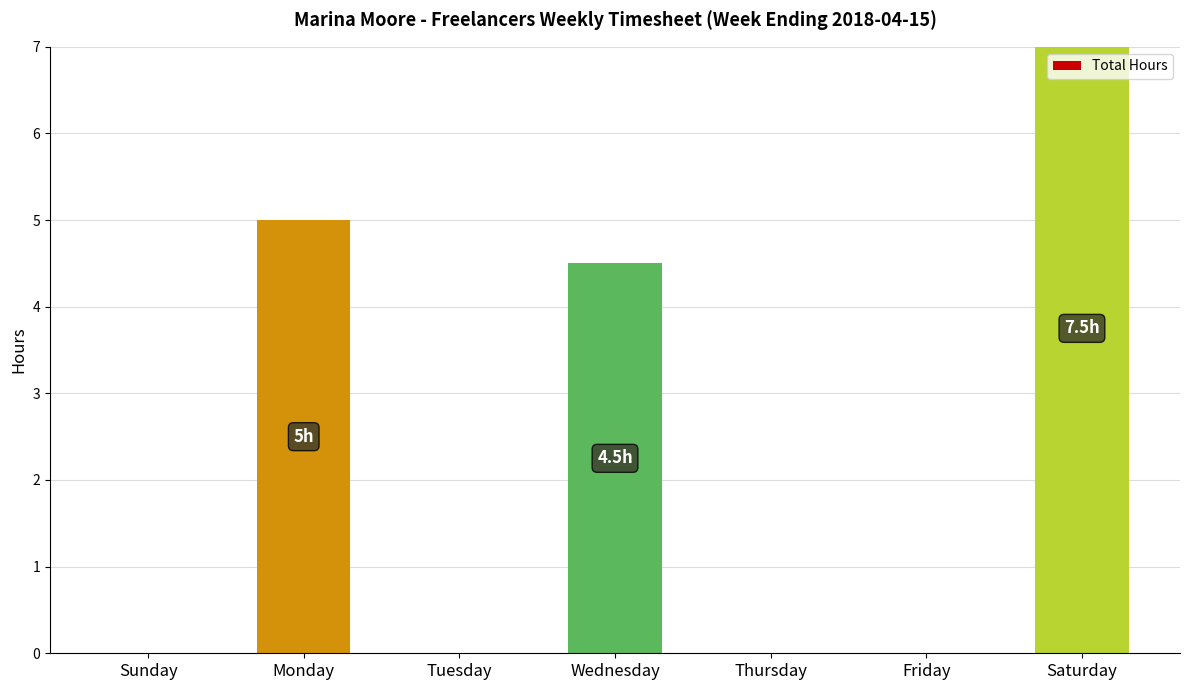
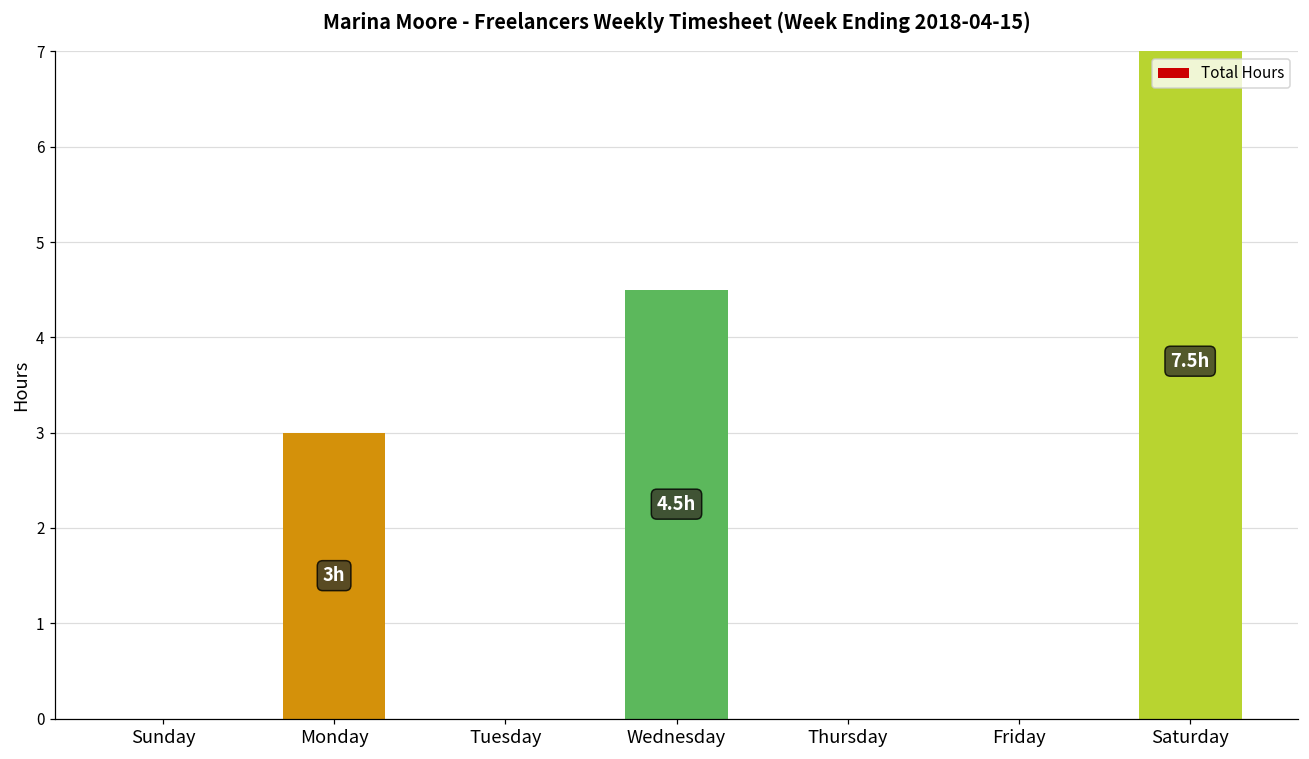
Monday: 5h -> 3h
